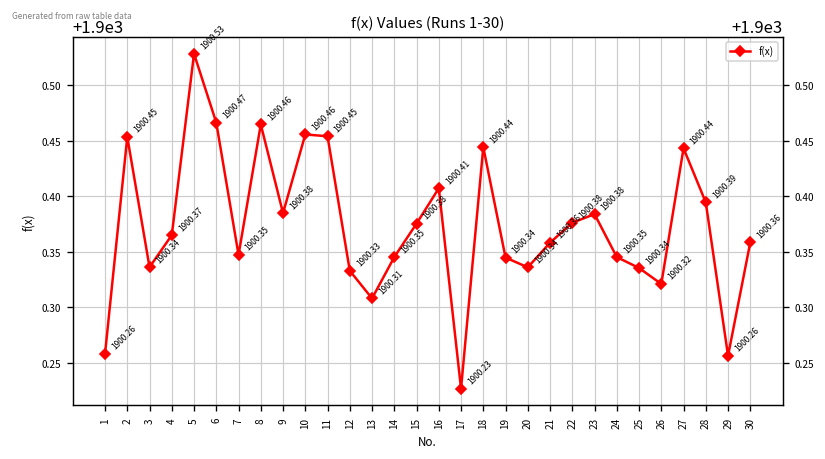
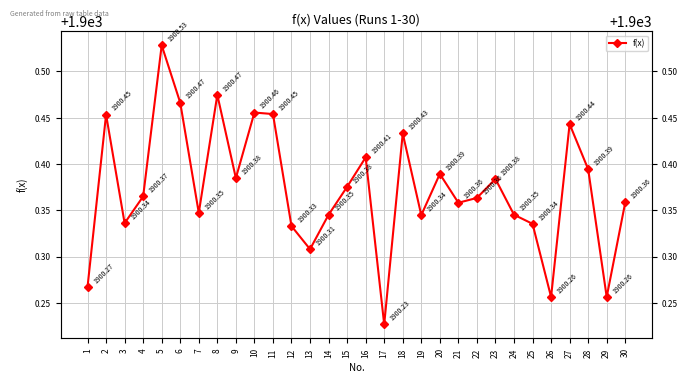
1: 1900.26 -> 1900.27
8: 1900.46 -> 1900.47
18: 1900.44 -> 1900.43
20: 1900.34 -> 1900.39
22: 1900.38 -> 1900.36
26: 1900.32 -> 1900.26
